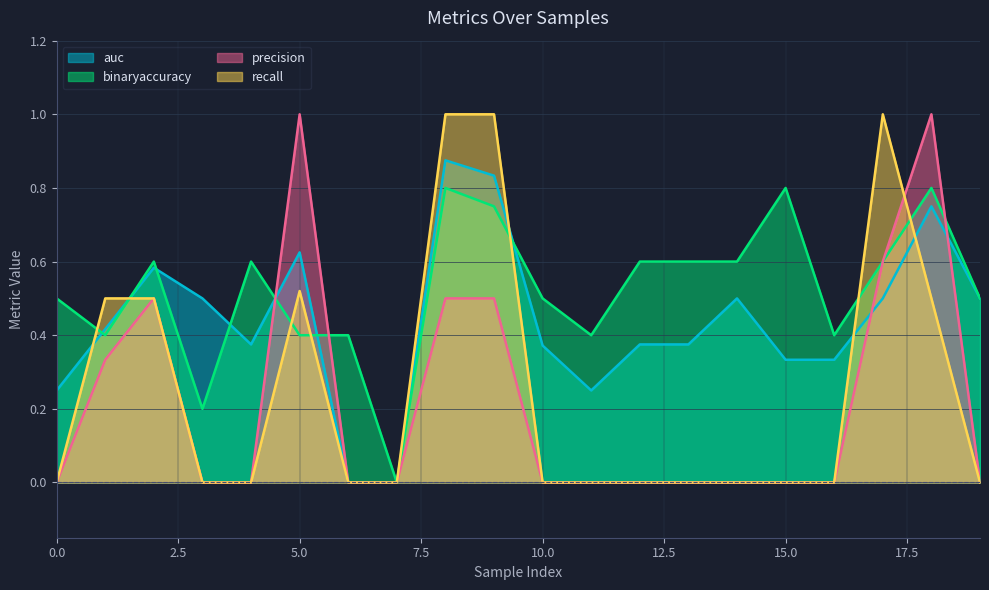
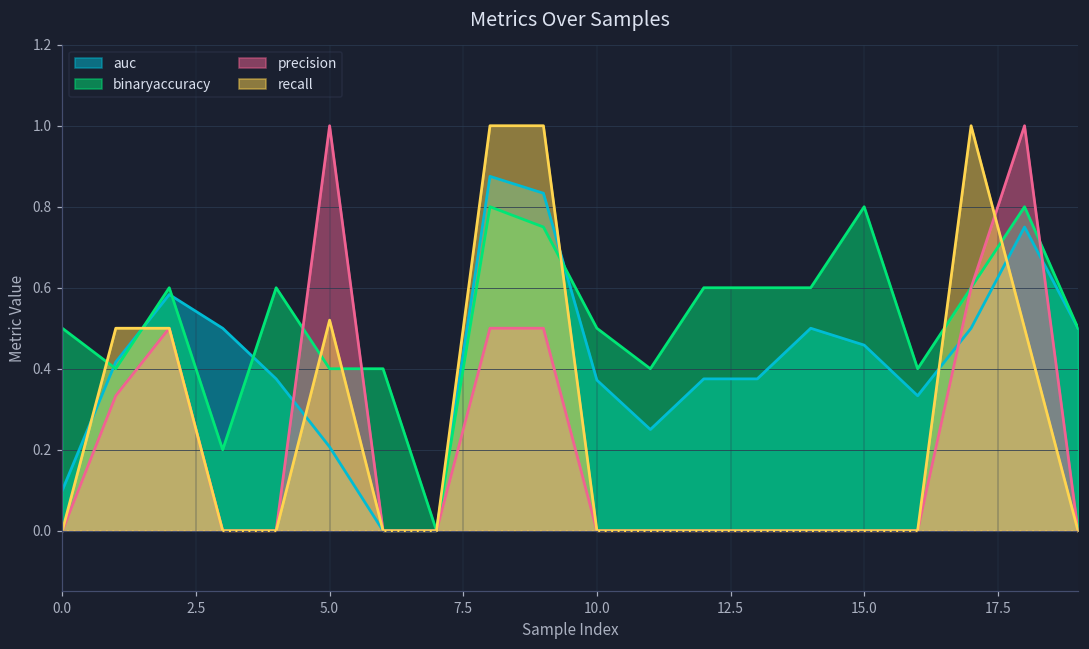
auc, 0.0: 0.25 -> 0.10
auc, 5.0: 0.63 -> 0.21
auc, 15.0: 0.33 -> 0.46
